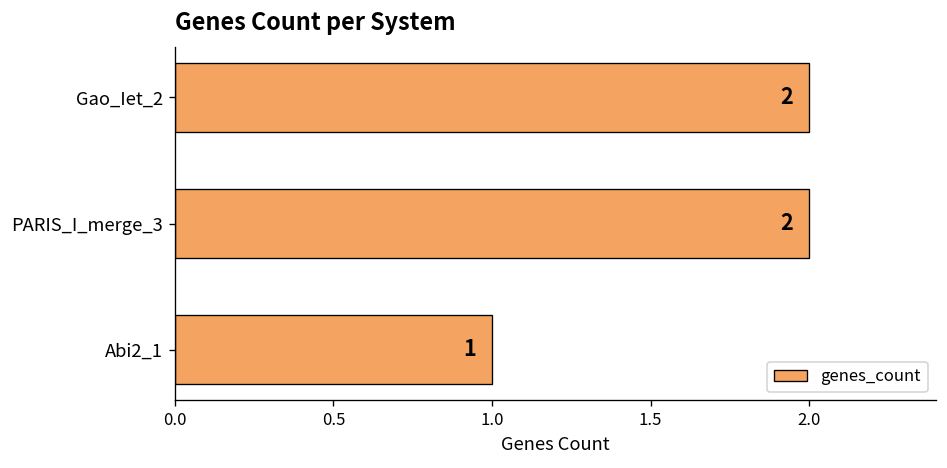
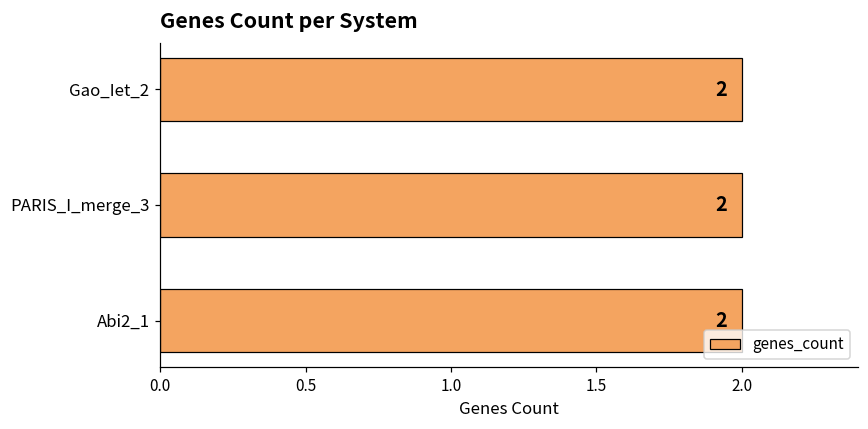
Abi2_1: 1 -> 2
